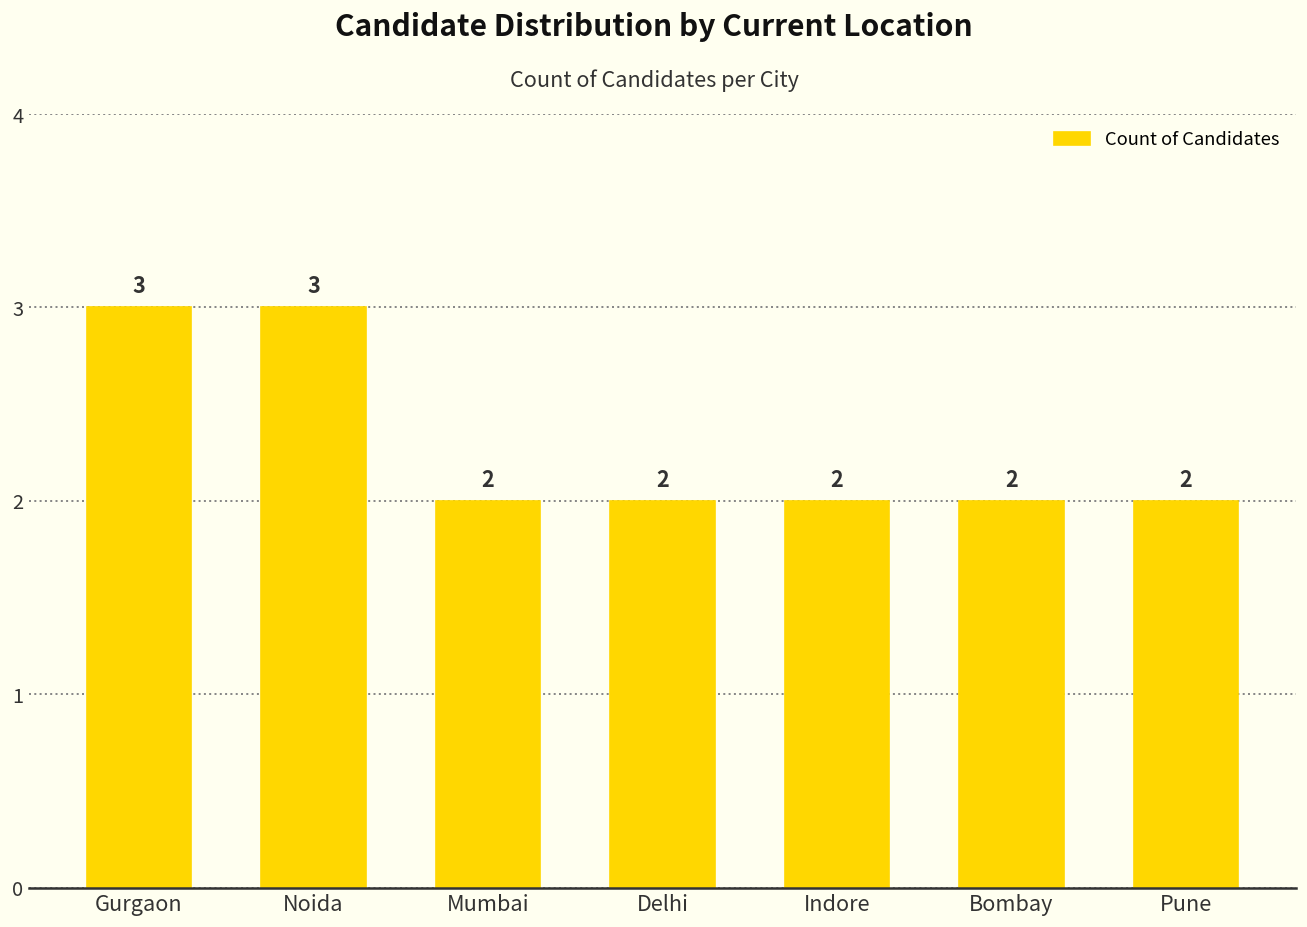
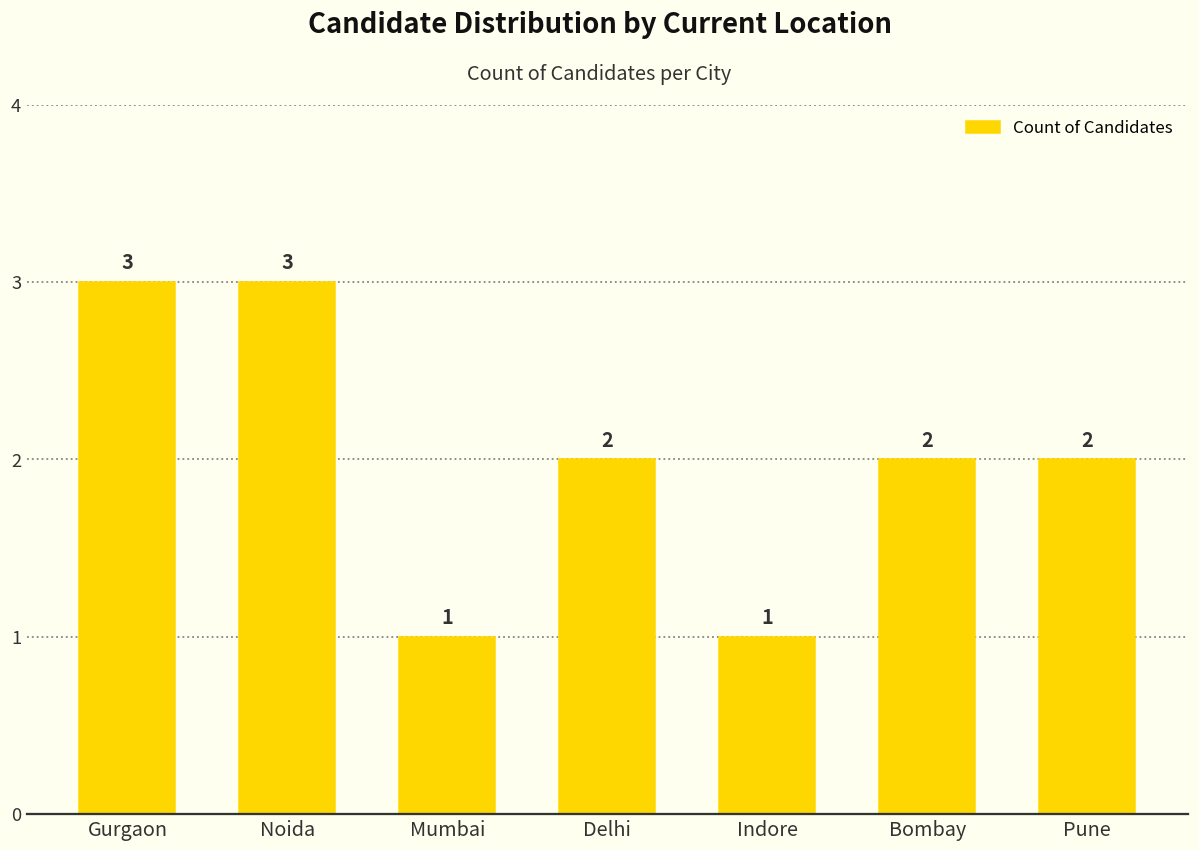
Mumbai: 2 -> 1
Indore: 2 -> 1
